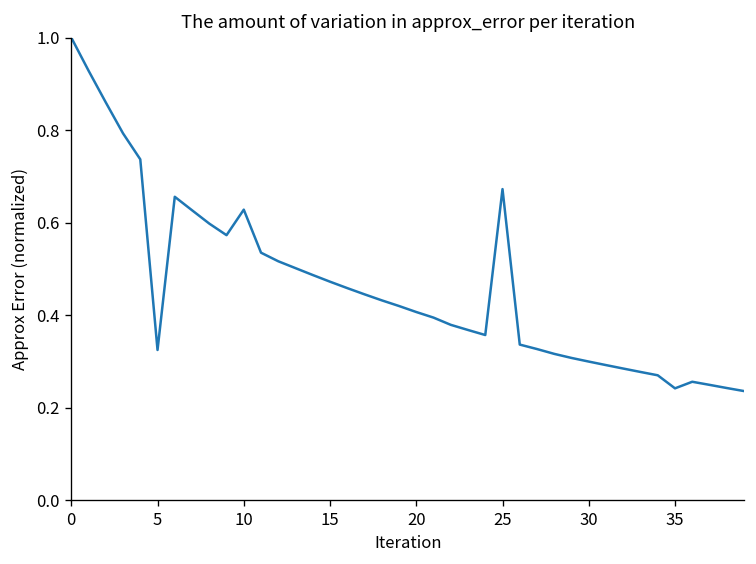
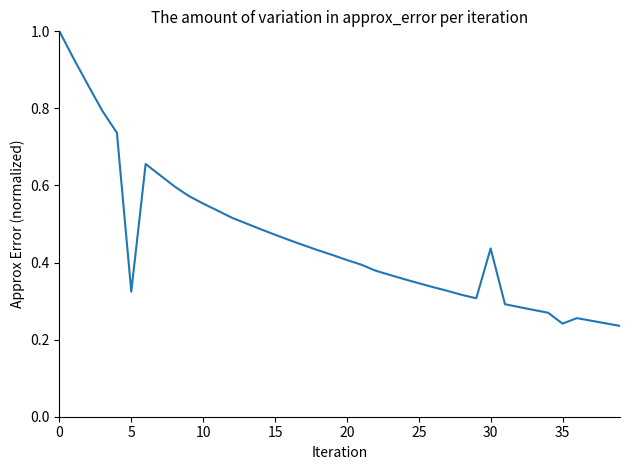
10: 0.63 -> 0.55
25: 0.67 -> 0.35
30: 0.30 -> 0.44
